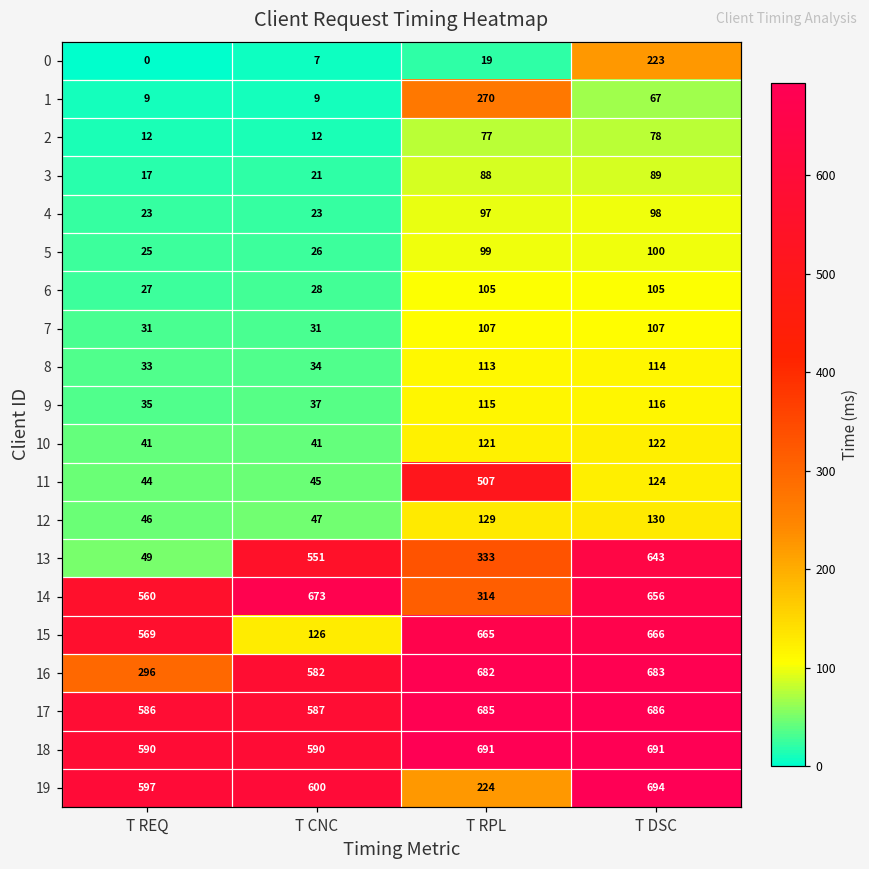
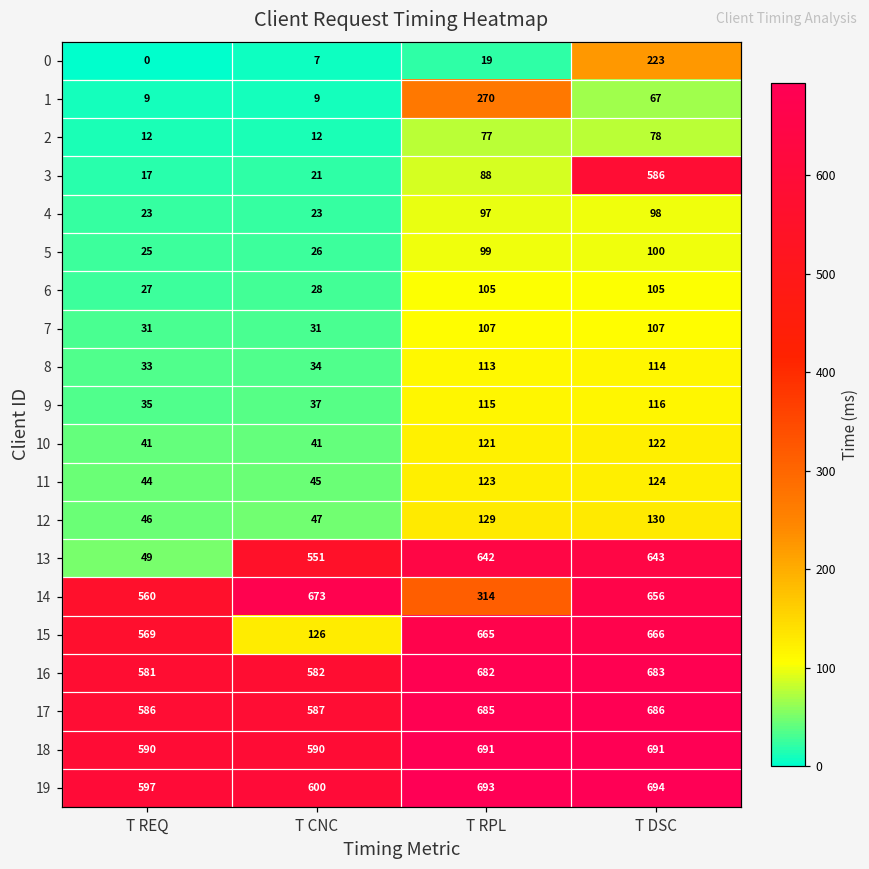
3, T DSC: 89 -> 586
11, T RPL: 507 -> 123
13, T RPL: 333 -> 642
16, T REQ: 296 -> 581
19, T RPL: 224 -> 693
